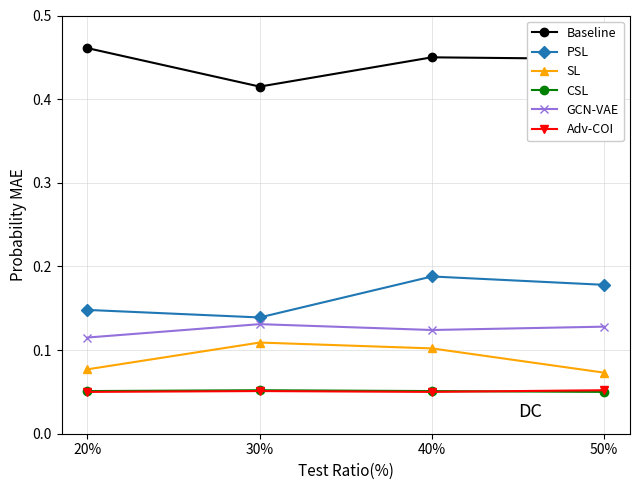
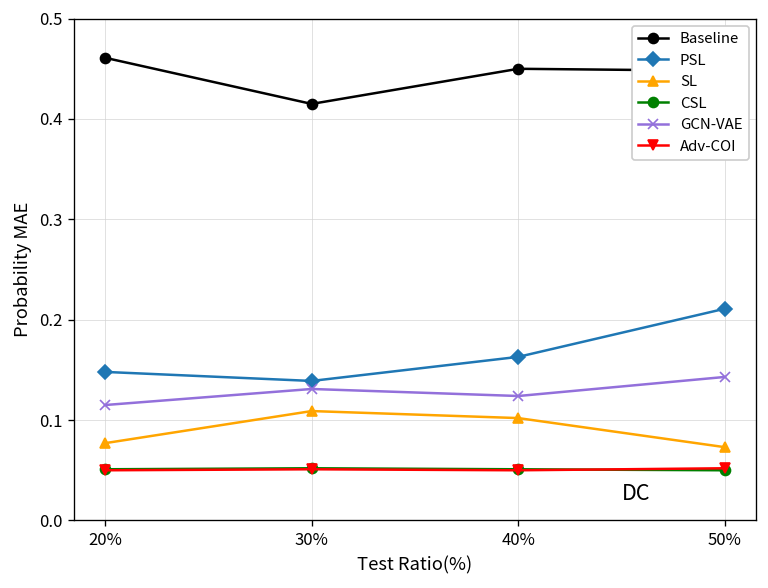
PSL, 40%: 0.19 -> 0.16
PSL, 50%: 0.18 -> 0.21
GCN-VAE, 50%: 0.13 -> 0.14
